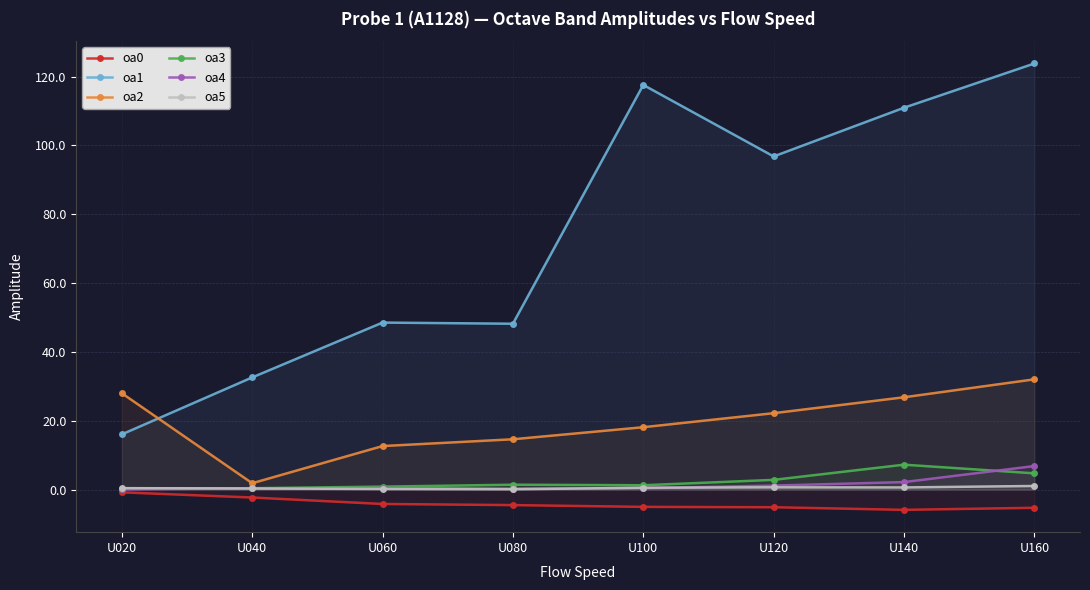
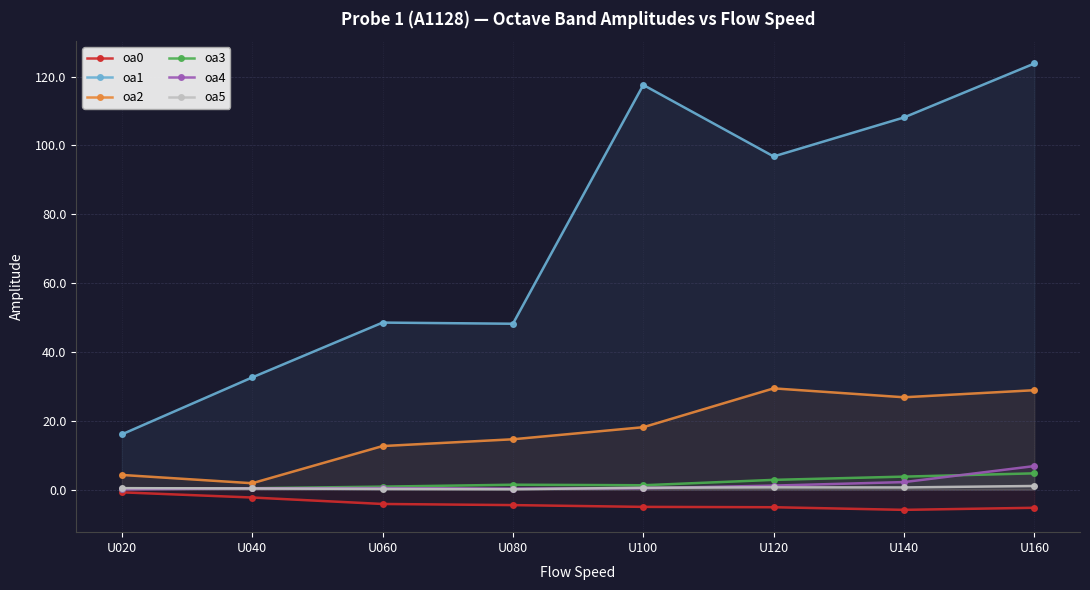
oa2, U020: 28 -> 4
oa2, U120: 22 -> 29
oa1, U140: 111 -> 108
oa3, U140: 7 -> 4
oa2, U160: 32 -> 29
